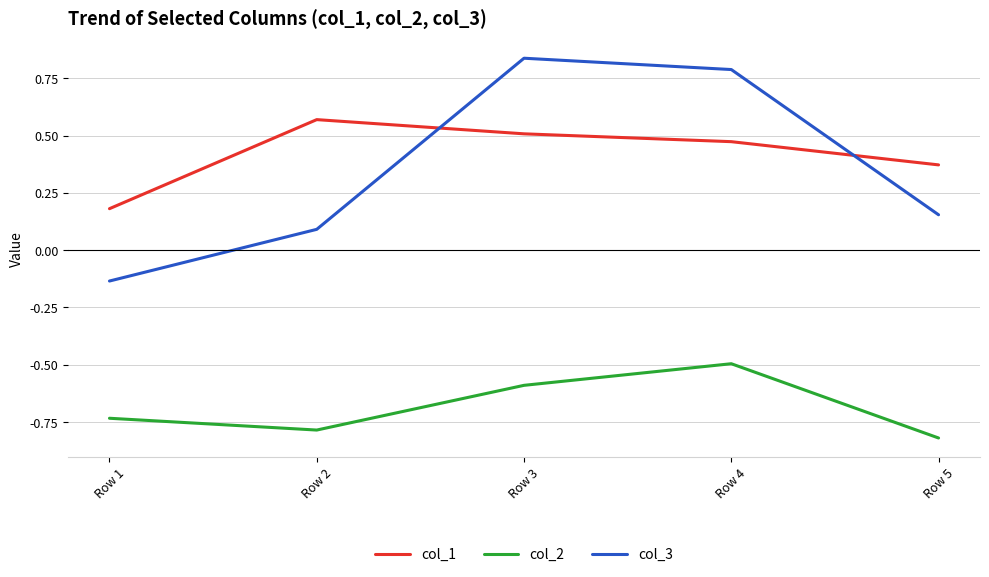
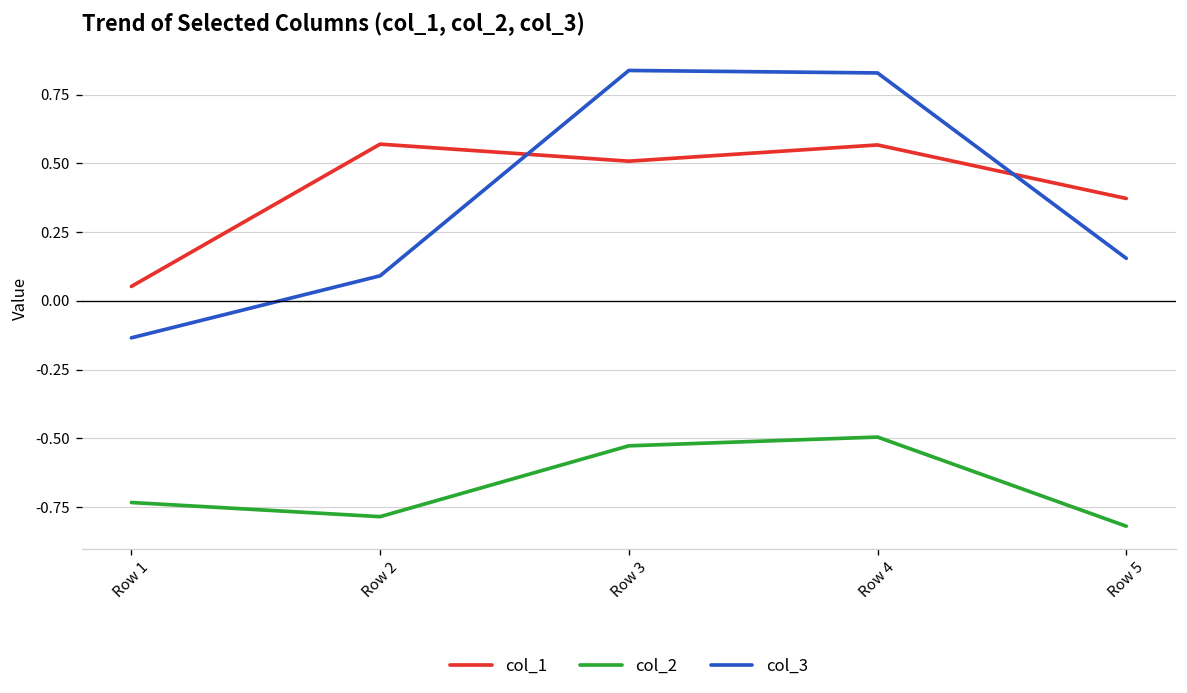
col_1, Row 1: 0.18 -> 0.05
col_2, Row 3: -0.59 -> -0.53
col_1, Row 4: 0.47 -> 0.57
col_3, Row 4: 0.79 -> 0.83
